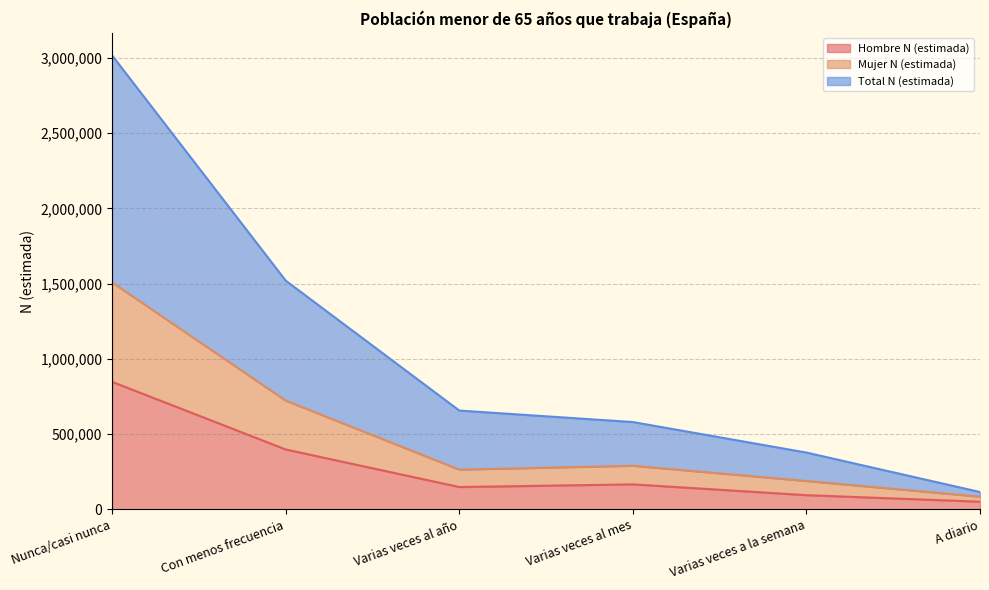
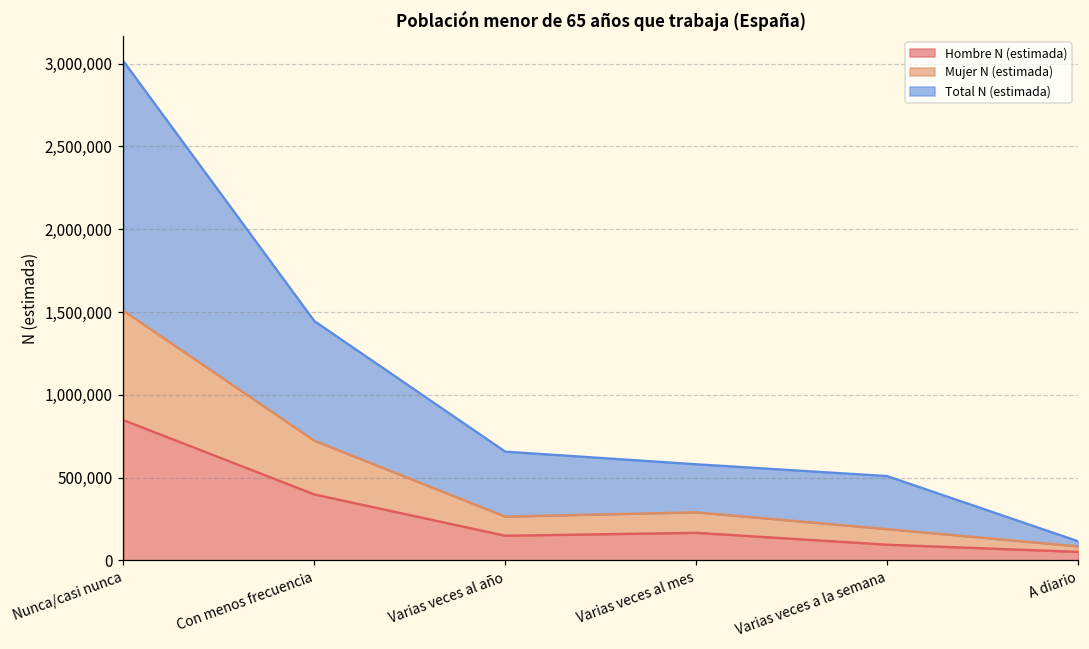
Total N (estimada), Con menos frecuencia: 800,000 -> 720,000
Total N (estimada), Varias veces a la semana: 190,000 -> 320,000
